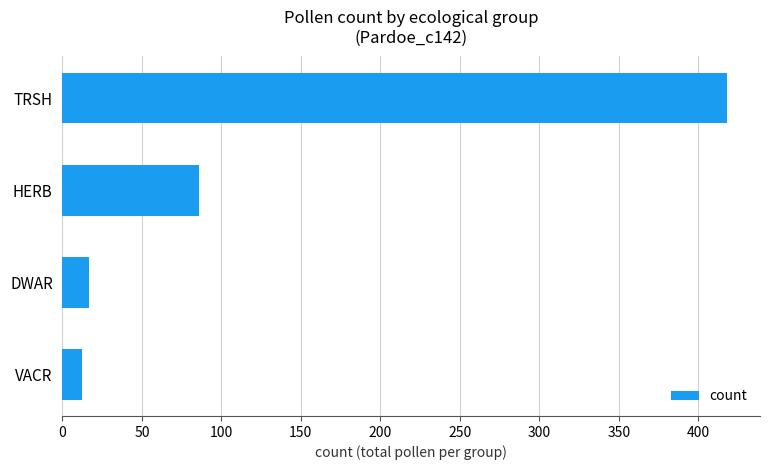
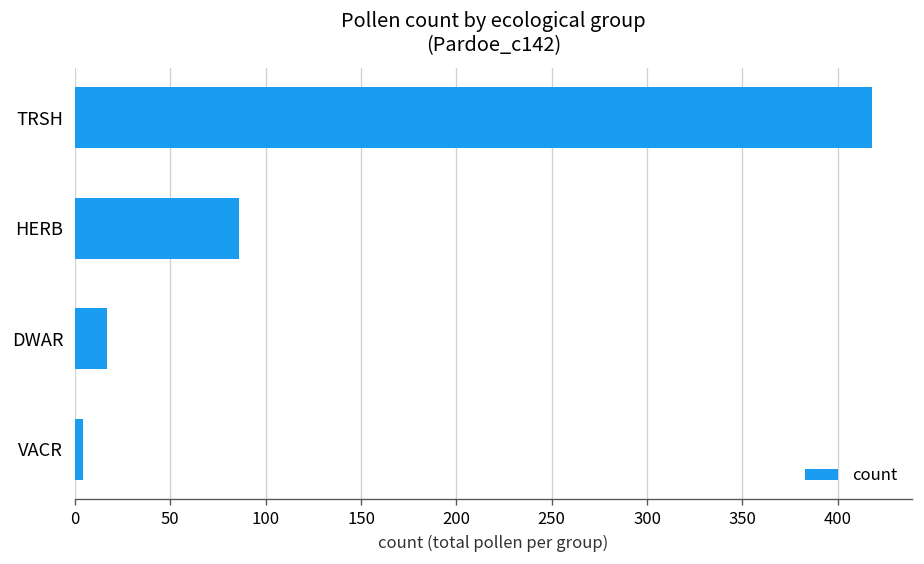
VACR: 12 -> 4
